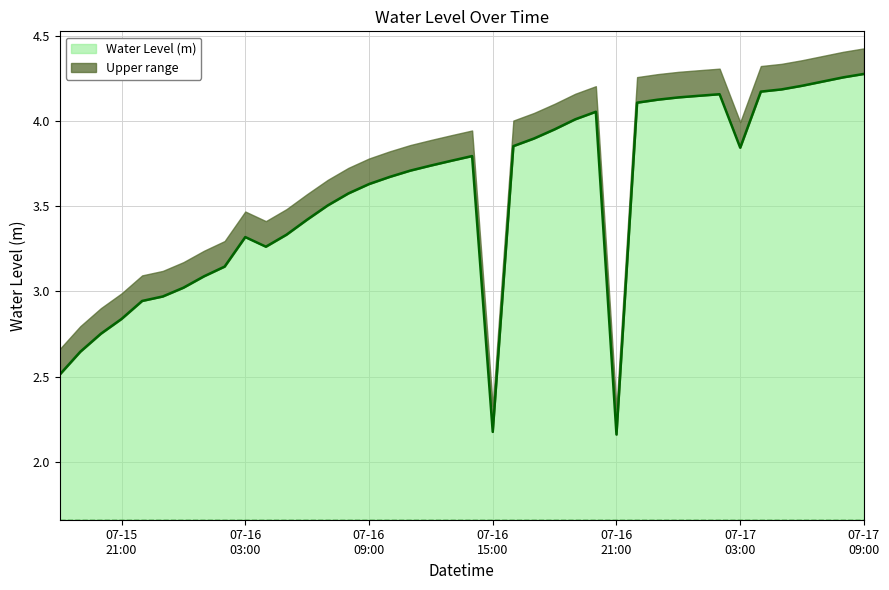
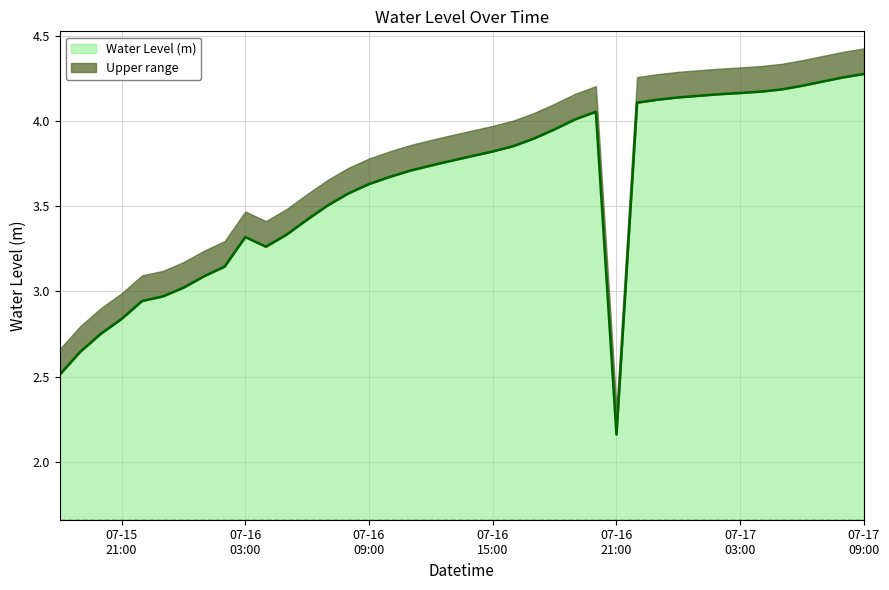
Water Level (m), 07-16 15:00: 2.18 -> 3.82
Water Level (m), 07-17 03:00: 3.84 -> 4.16
